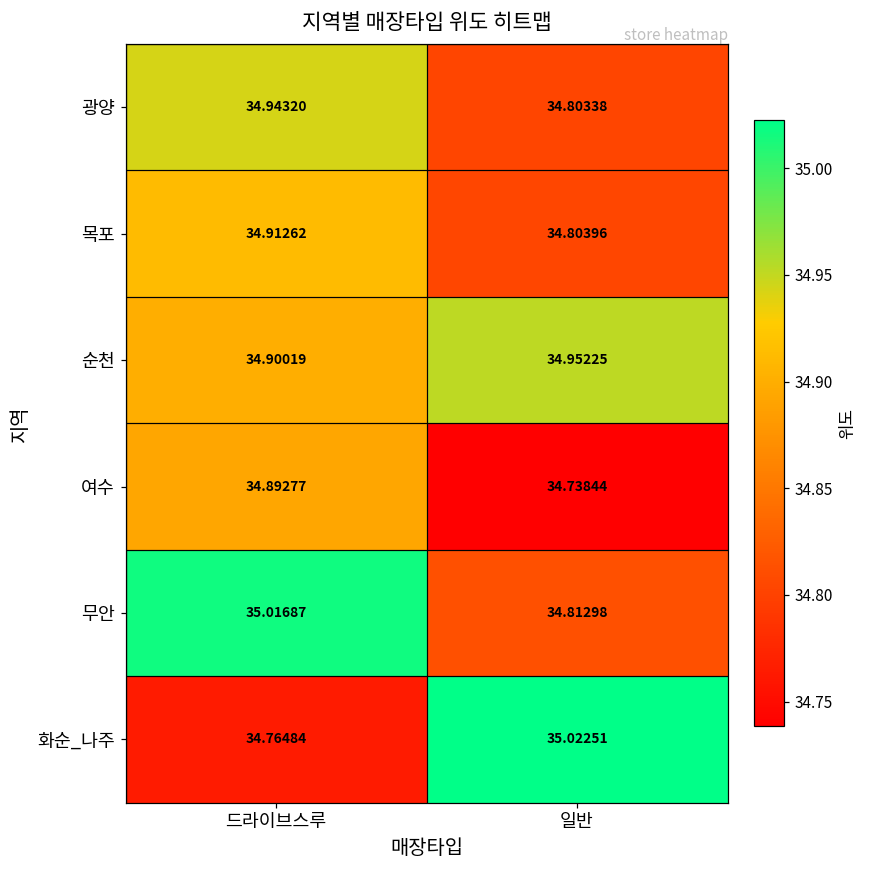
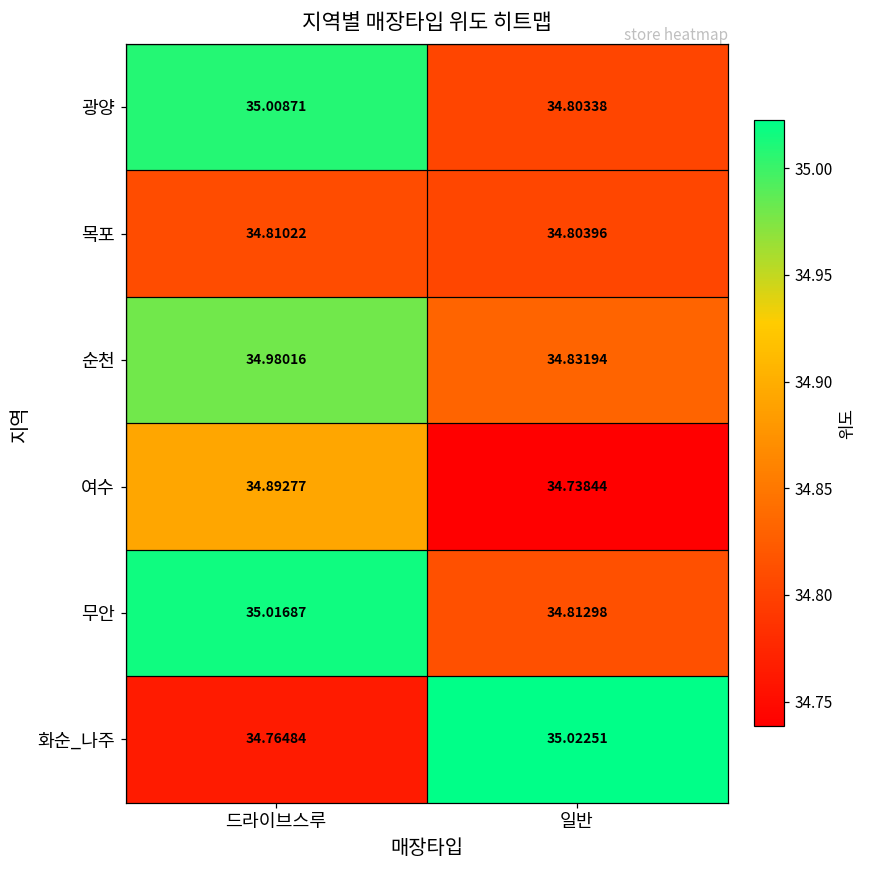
광양, 드라이브스루: 34.94320 -> 35.00871
목포, 드라이브스루: 34.91262 -> 34.81022
순천, 드라이브스루: 34.90019 -> 34.98016
순천, 일반: 34.95225 -> 34.83194
